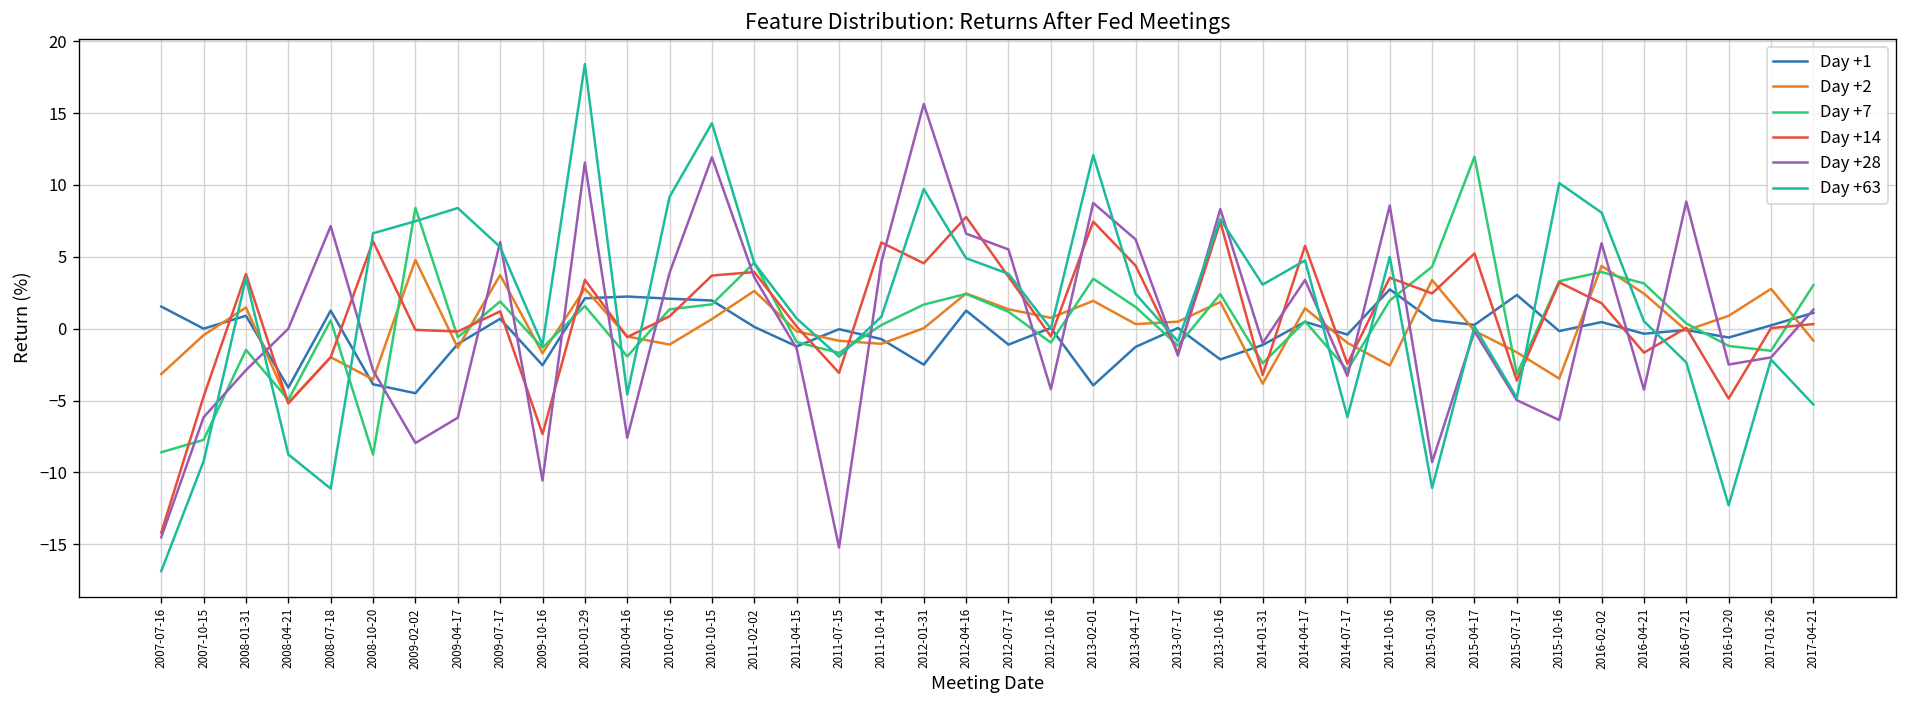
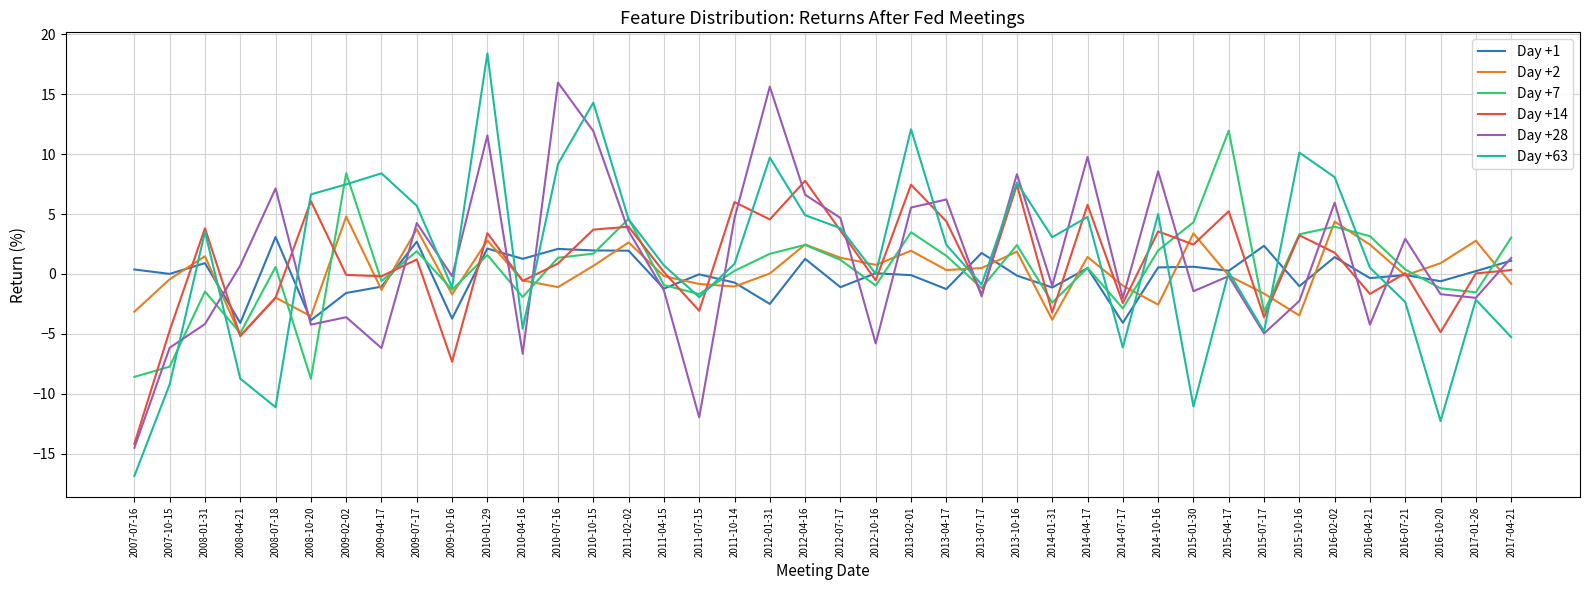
Day +1, 2007-07-16: 1.5 -> 0.4
Day +28, 2008-01-31: -2.9 -> -4.2
Day +28, 2008-04-21: 0.0 -> 0.7
Day +1, 2008-07-18: 1.3 -> 3.1
Day +28, 2008-10-20: -2.9 -> -4.2
Day +1, 2009-02-02: -4.5 -> -1.6
Day +28, 2009-02-02: -8.0 -> -3.6
Day +1, 2009-07-17: 0.7 -> 2.7
Day +28, 2009-07-17: 6.0 -> 4.2
Day +1, 2009-10-16: -2.5 -> -3.7
Day +28, 2009-10-16: -10.6 -> -0.2
Day +1, 2010-04-16: 2.2 -> 1.3
Day +28, 2010-04-16: -7.6 -> -6.7
Day +28, 2010-07-16: 3.9 -> 16.0
Day +1, 2011-02-02: 0.1 -> 1.9
Day +28, 2011-07-15: -15.2 -> -12.0
Day +28, 2012-07-17: 5.5 -> 4.7
Day +28, 2012-10-16: -4.2 -> -5.8
Day +1, 2013-02-01: -3.9 -> -0.1
Day +28, 2013-02-01: 8.7 -> 5.5
Day +1, 2013-07-17: 0.0 -> 1.7
Day +1, 2013-10-16: -2.1 -> -0.1
Day +28, 2014-04-17: 3.4 -> 9.8
Day +1, 2014-07-17: -0.4 -> -4.1
Day +28, 2014-07-17: -3.3 -> -2.0
Day +1, 2014-10-16: 2.7 -> 0.5
Day +28, 2015-01-30: -9.3 -> -1.4
Day +1, 2015-10-16: -0.2 -> -1.0
Day +28, 2015-10-16: -6.4 -> -2.3
Day +1, 2016-02-02: 0.5 -> 1.4
Day +28, 2016-07-21: 8.8 -> 2.9
Day +28, 2016-10-20: -2.5 -> -1.7
